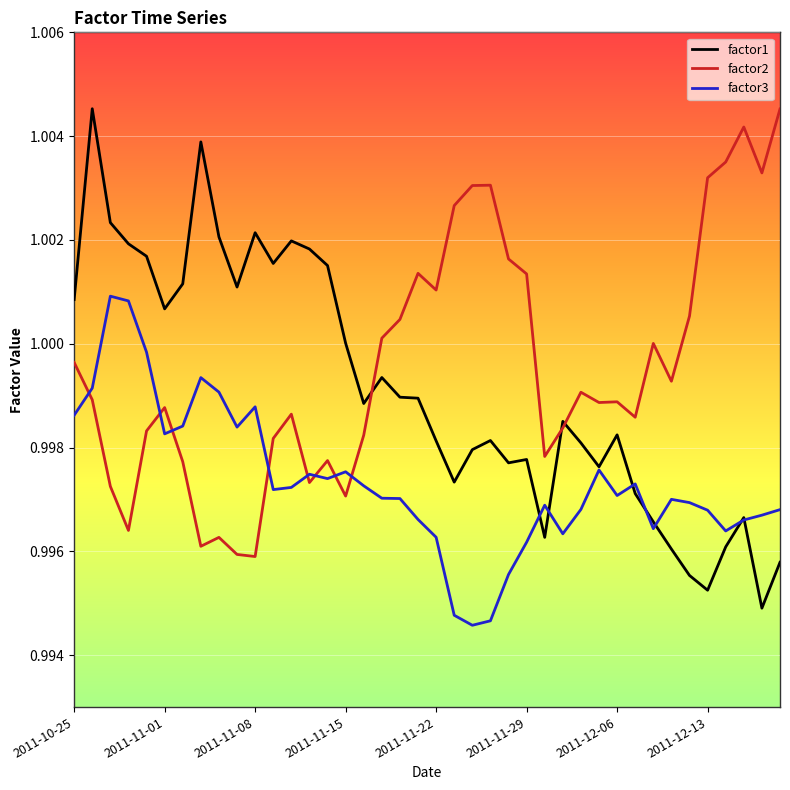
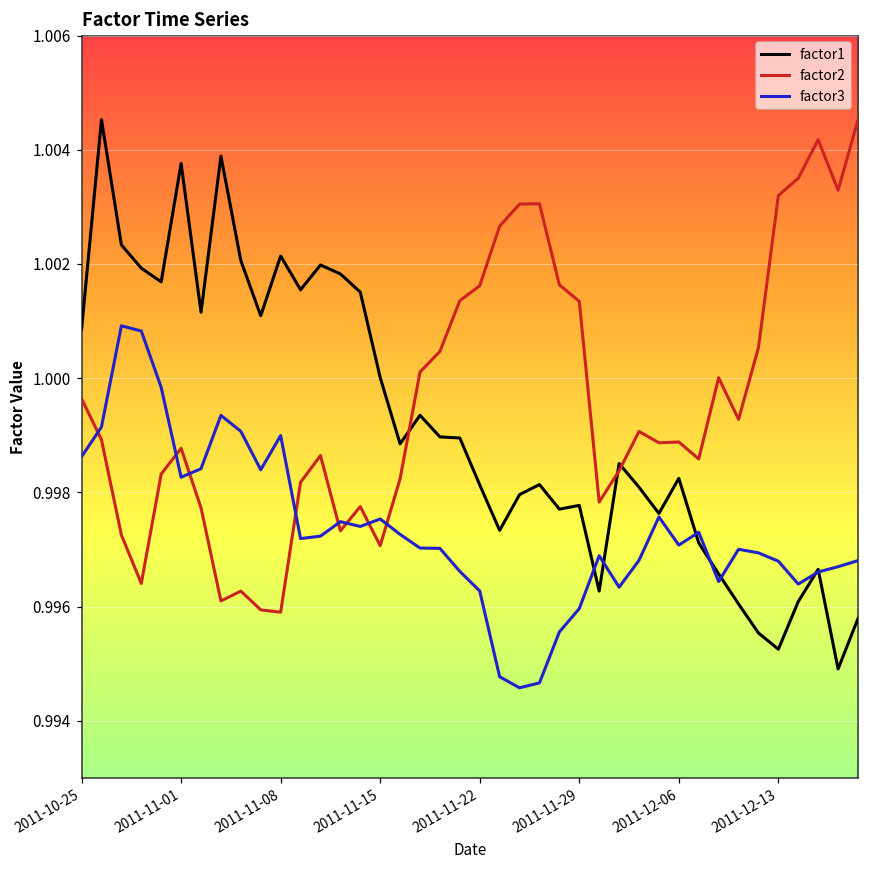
factor1, 2011-11-01: 1.0007 -> 1.0038
factor3, 2011-11-08: 0.9988 -> 0.9990
factor2, 2011-11-22: 1.0010 -> 1.0016
factor3, 2011-11-29: 0.9962 -> 0.9960
